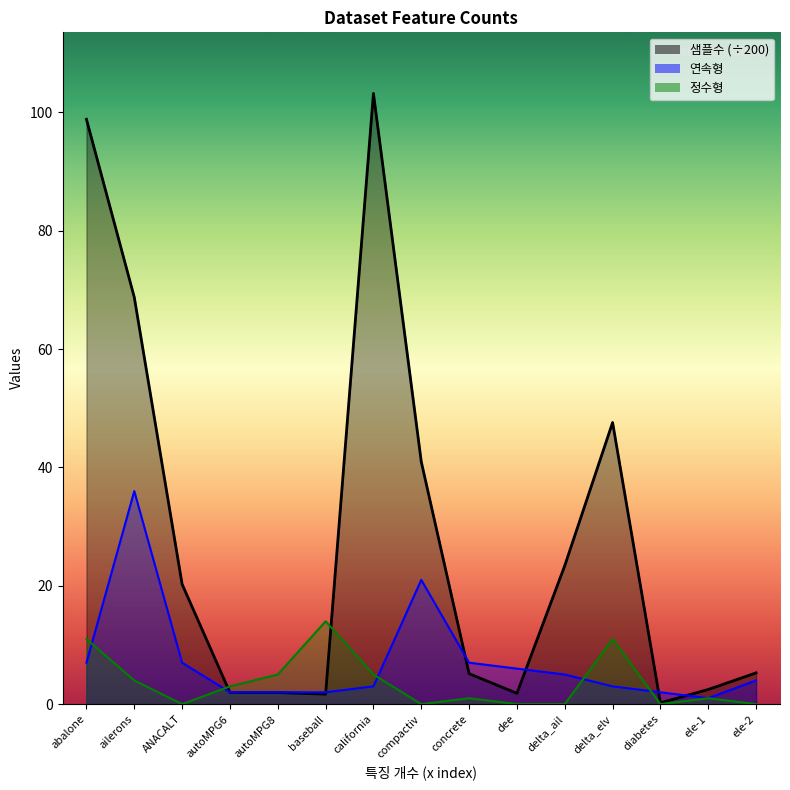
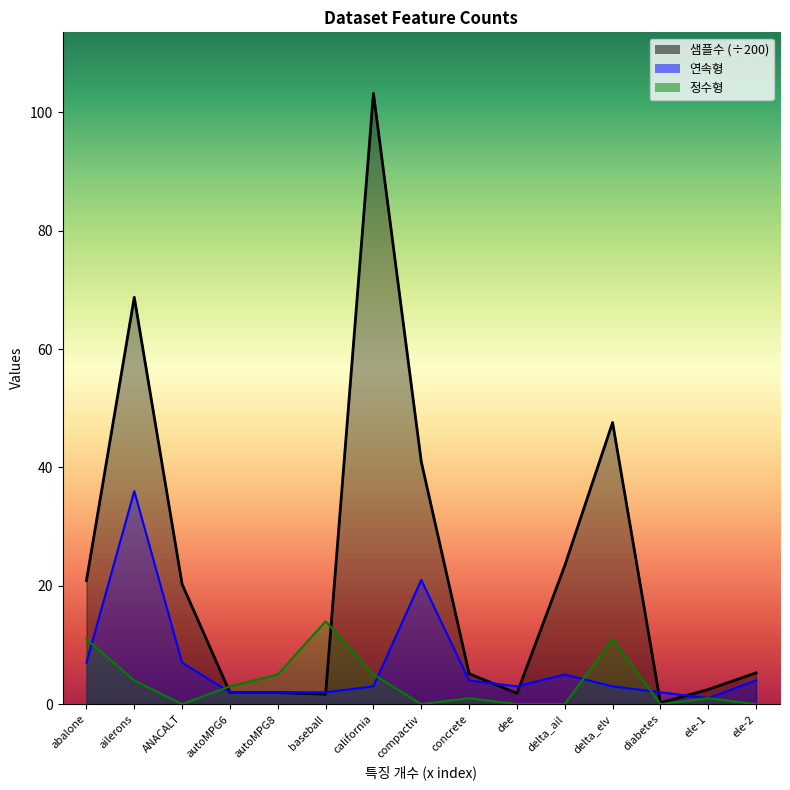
샘플수 (÷200), abalone: 99 -> 21
연속형, concrete: 7 -> 4
연속형, dee: 6 -> 3
